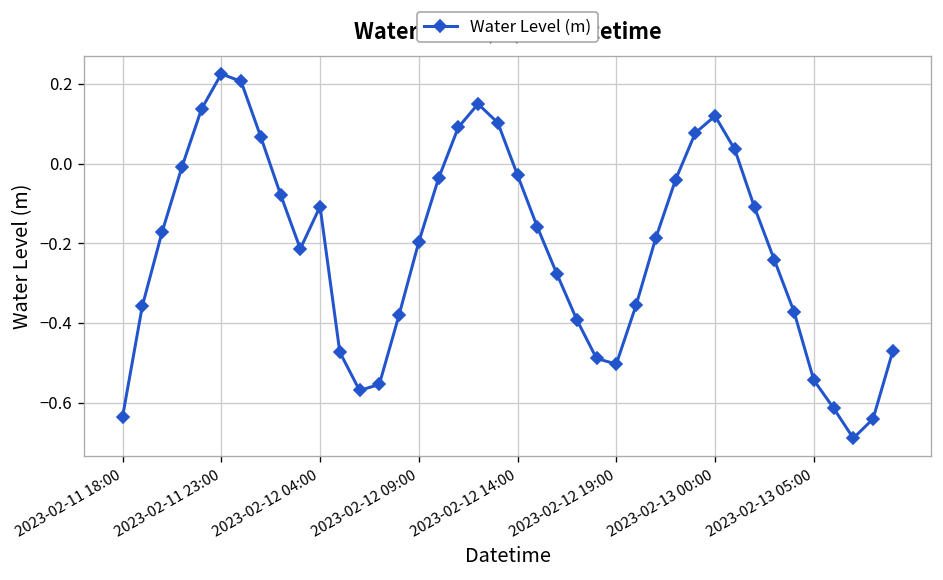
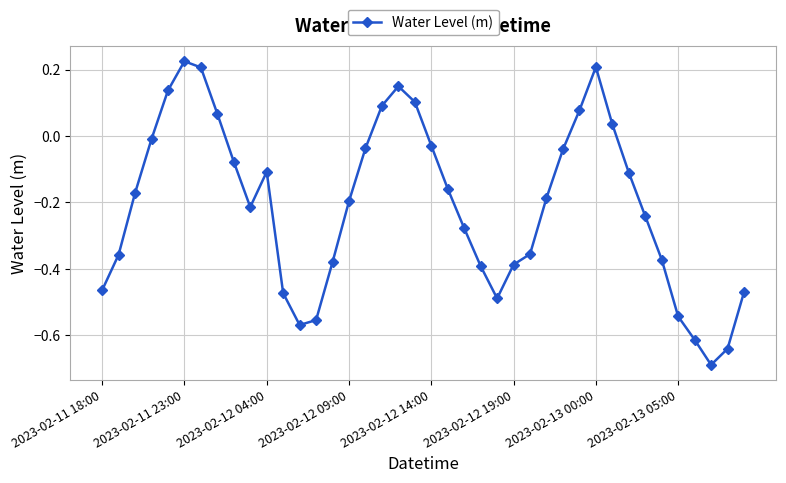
2023-02-11 18:00: -0.64 -> -0.46
2023-02-12 19:00: -0.50 -> -0.39
2023-02-13 00:00: 0.12 -> 0.21
